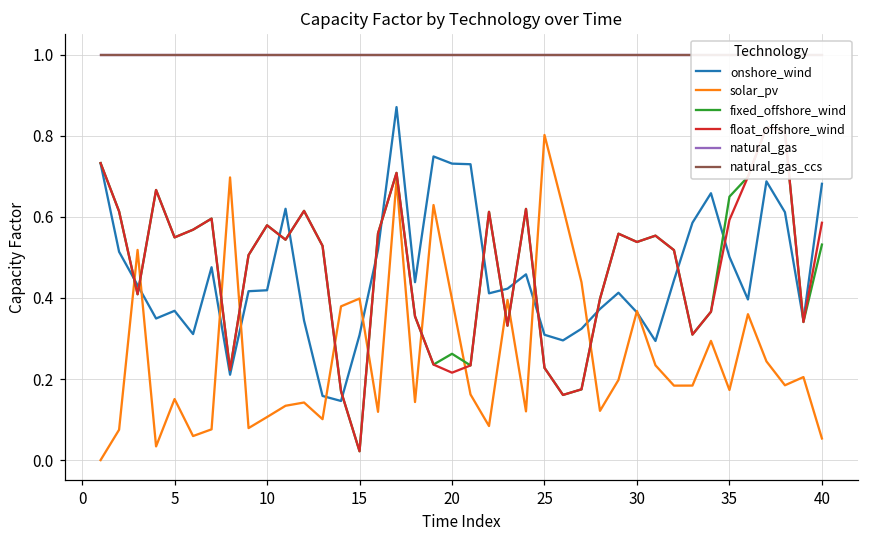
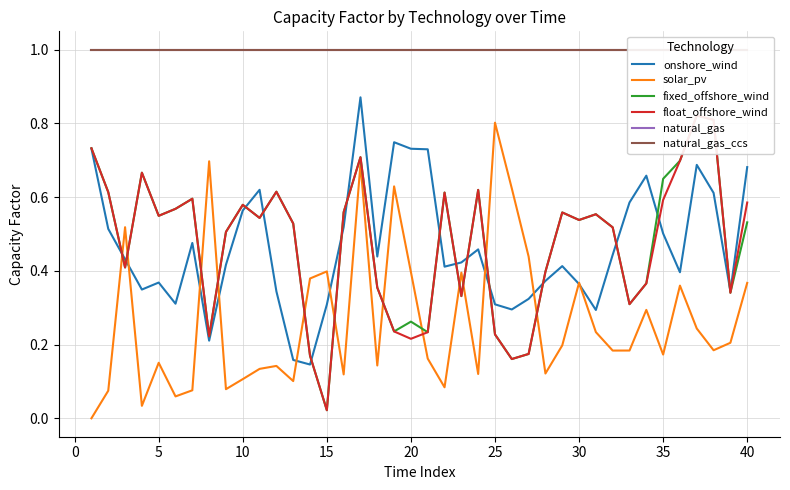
onshore_wind, 10: 0.42 -> 0.56
solar_pv, 40: 0.05 -> 0.37
